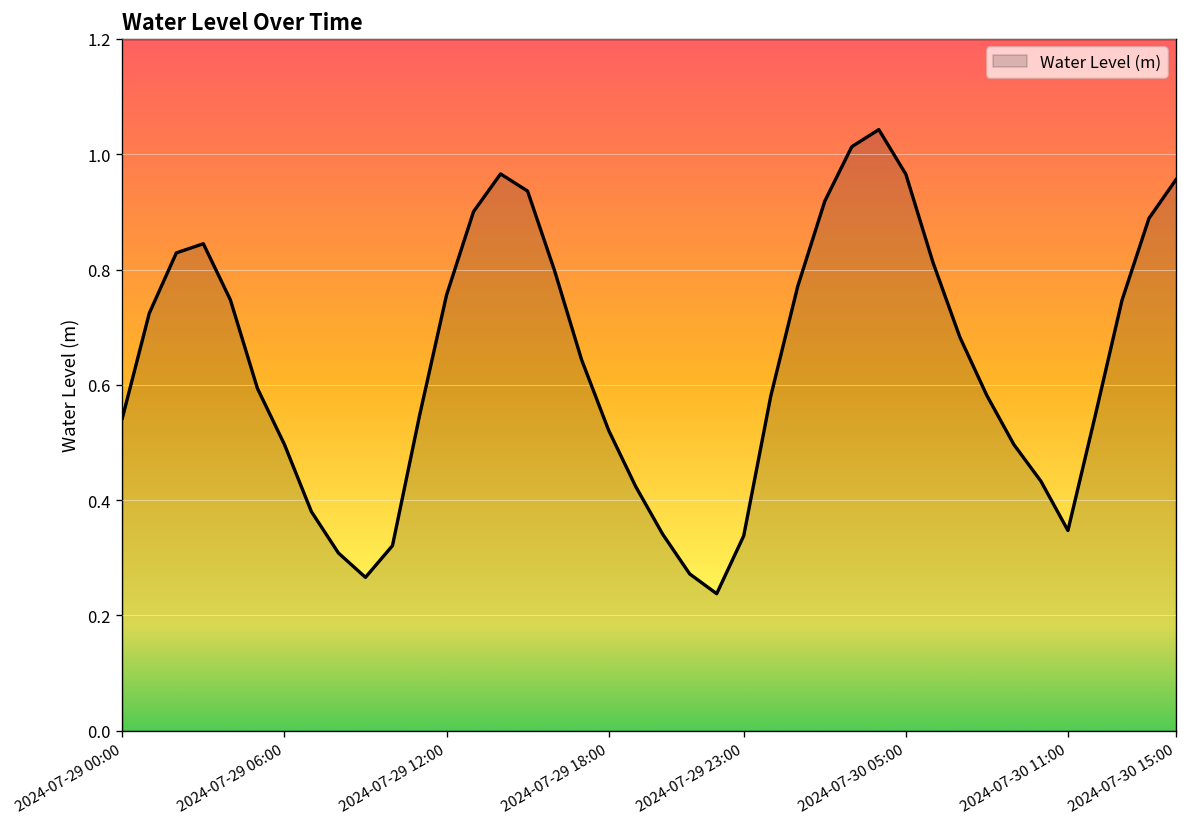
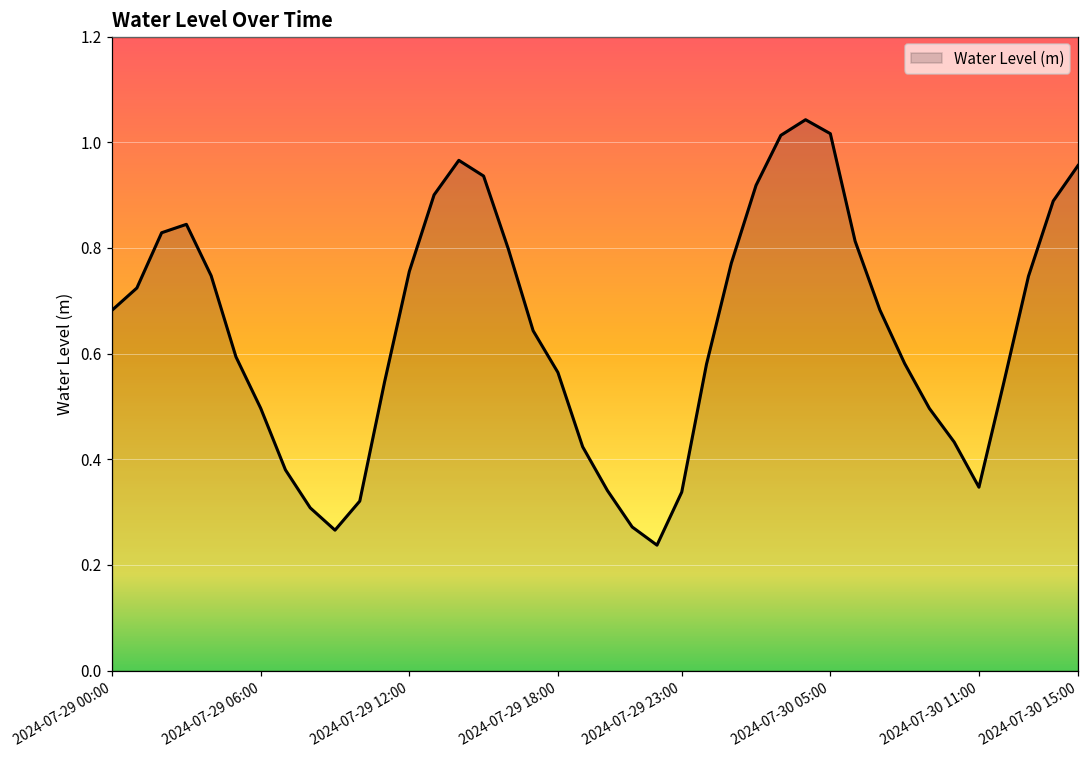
2024-07-29 00:00: 0.54 -> 0.68
2024-07-29 18:00: 0.52 -> 0.56
2024-07-30 05:00: 0.97 -> 1.02
